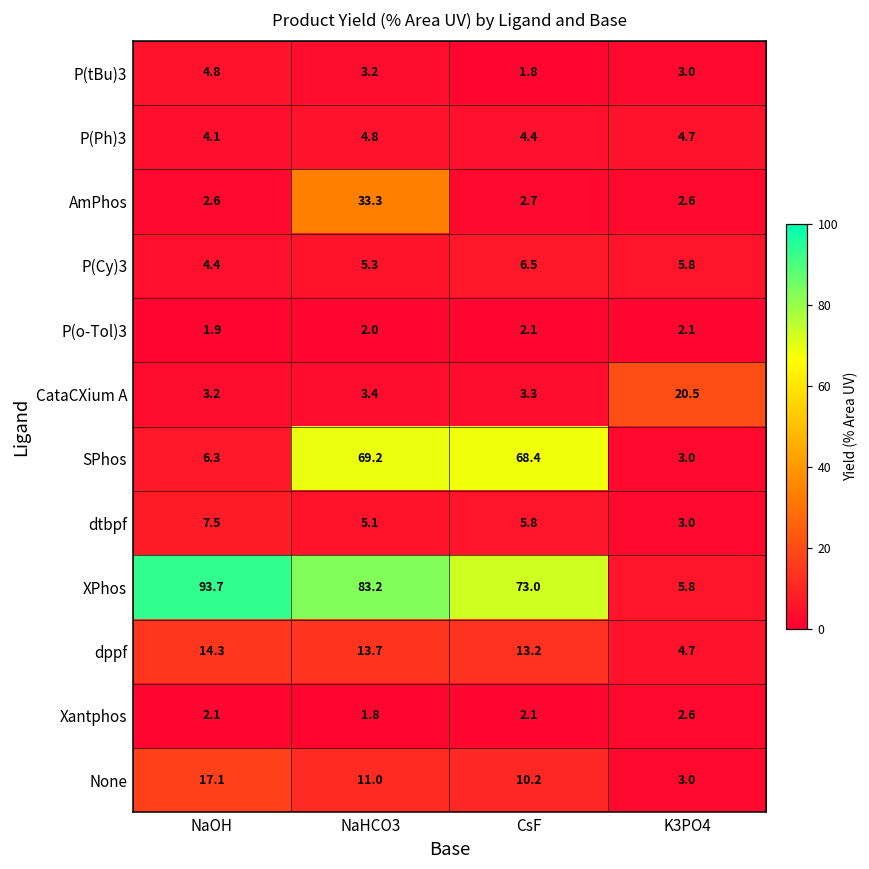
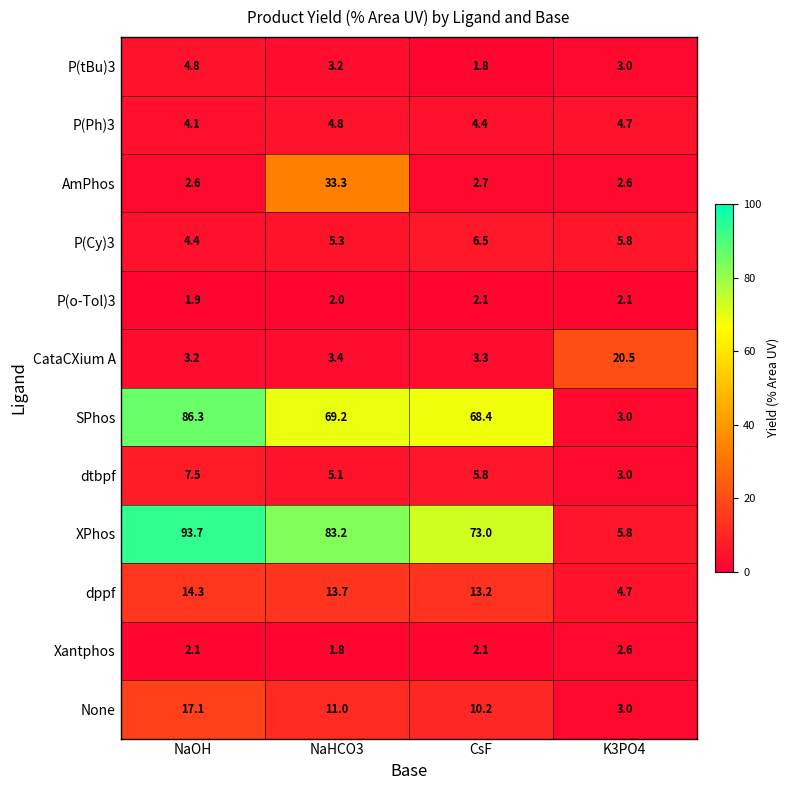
SPhos, NaOH: 6.3 -> 86.3
